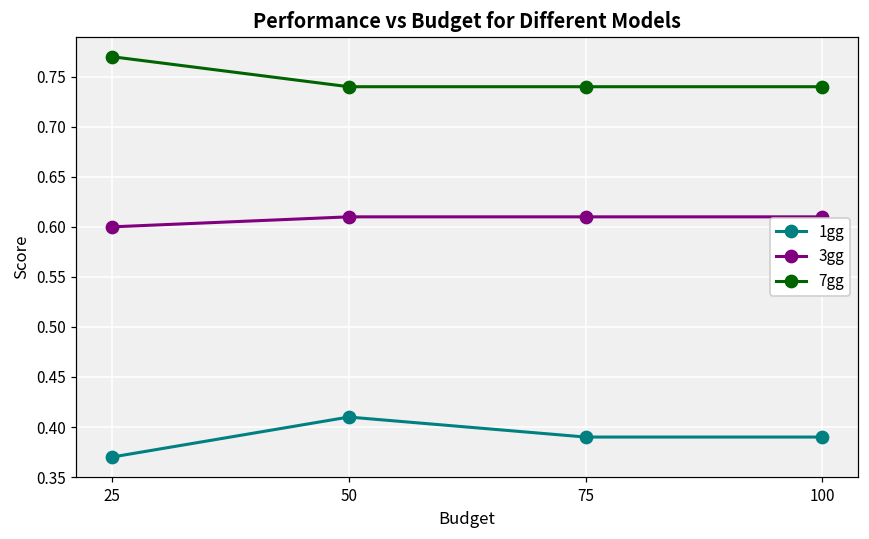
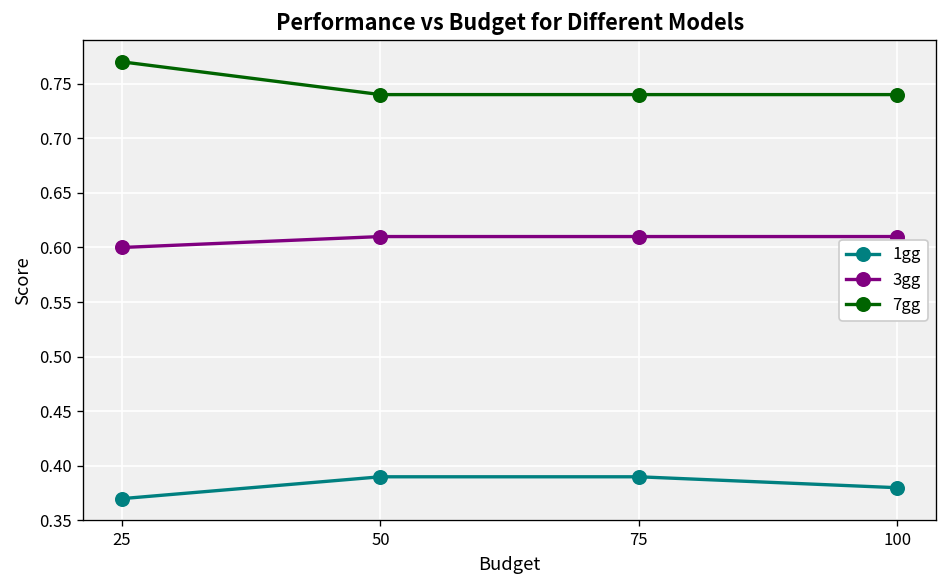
1gg, 50: 0.41 -> 0.39
1gg, 100: 0.39 -> 0.38
